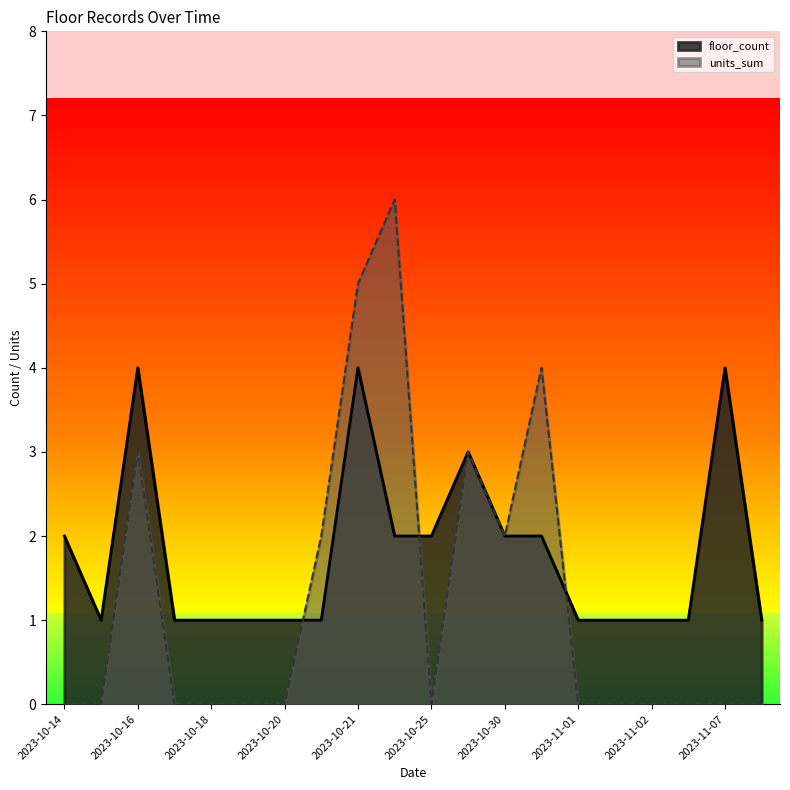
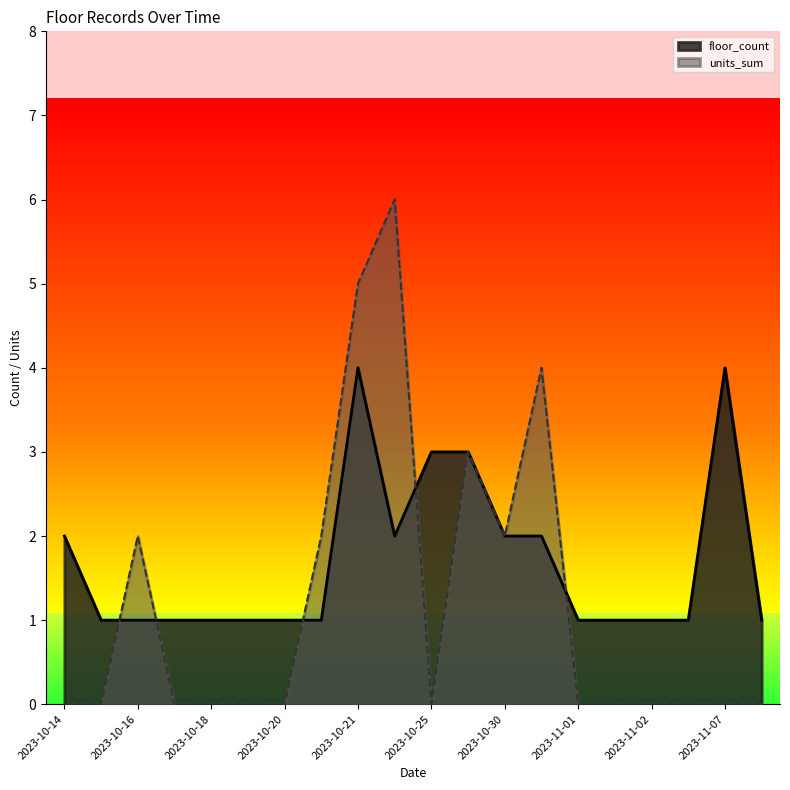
floor_count, 2023-10-16: 4 -> 1
units_sum, 2023-10-16: 3 -> 2
floor_count, 2023-10-25: 2 -> 3
